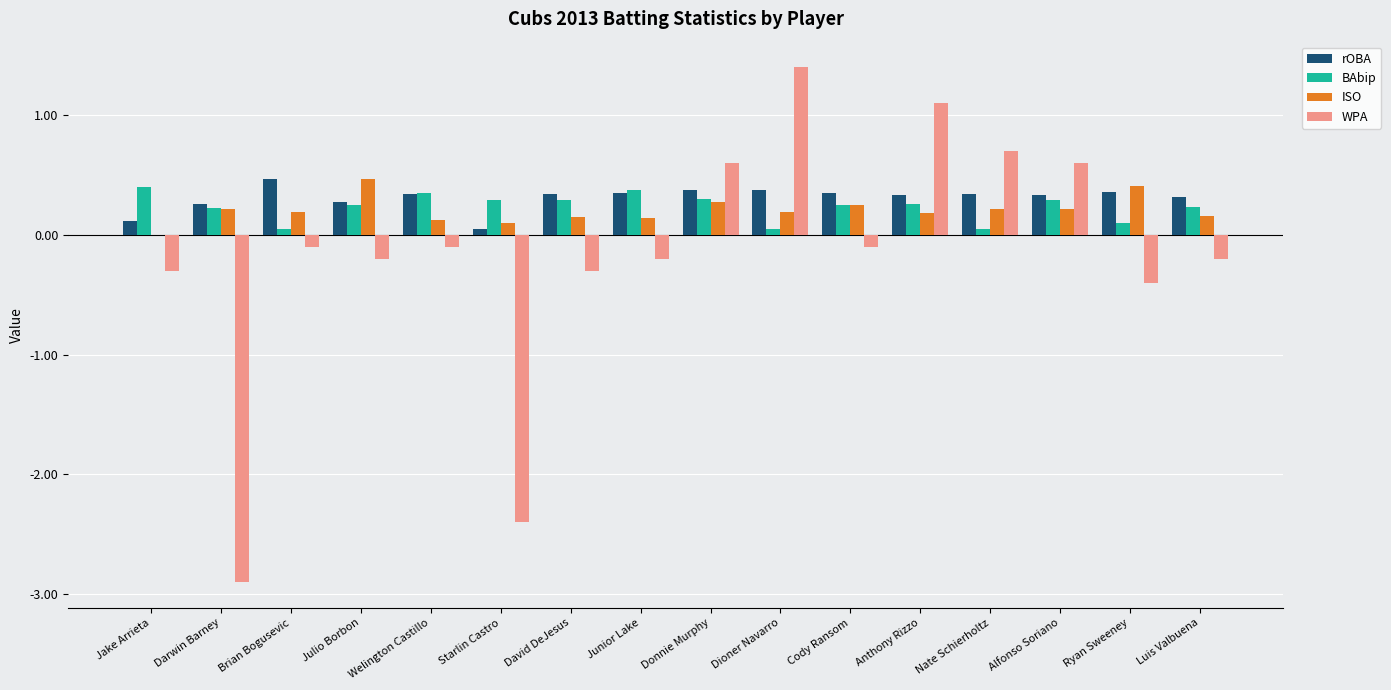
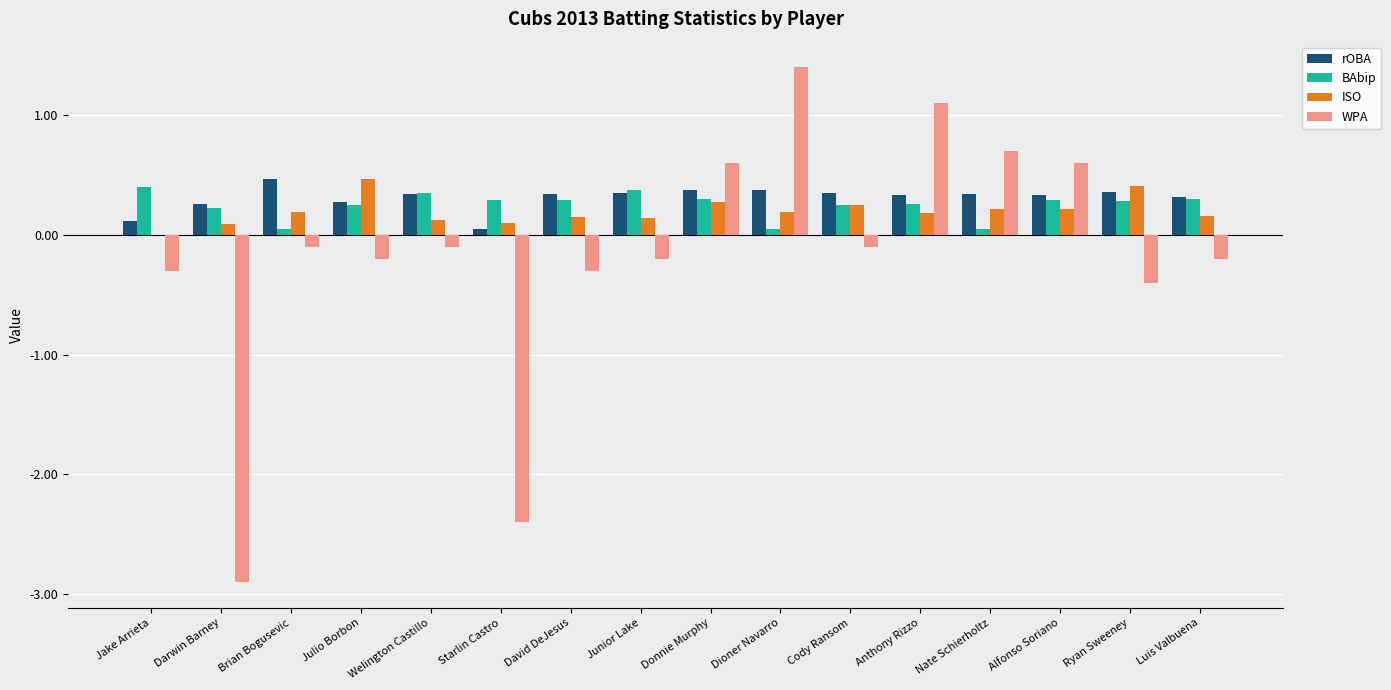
ISO, Darwin Barney: 0.21 -> 0.10
BAbip, Ryan Sweeney: 0.10 -> 0.29
BAbip, Luis Valbuena: 0.23 -> 0.30
